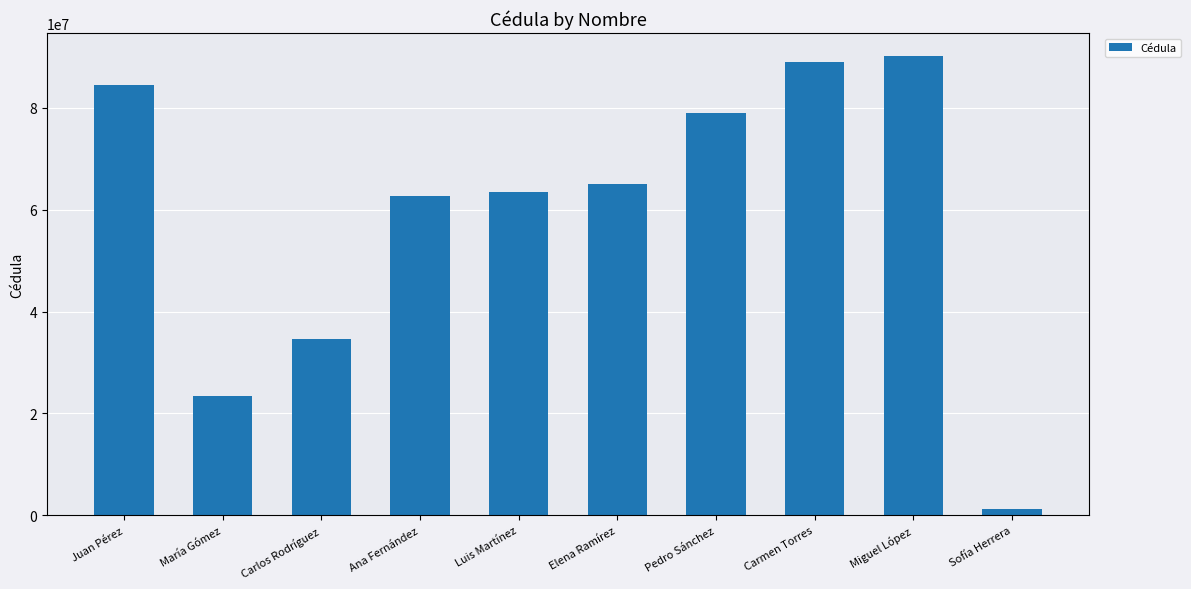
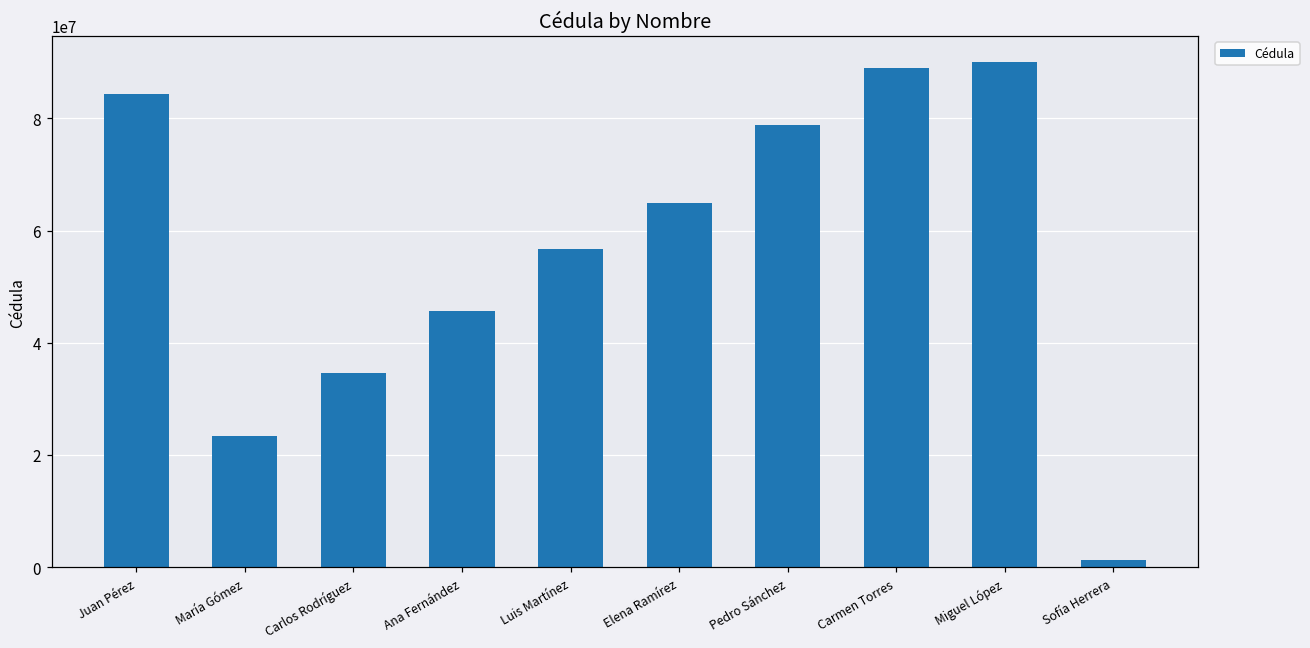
Ana Fernández: 63000000 -> 46000000
Luis Martínez: 63000000 -> 57000000
